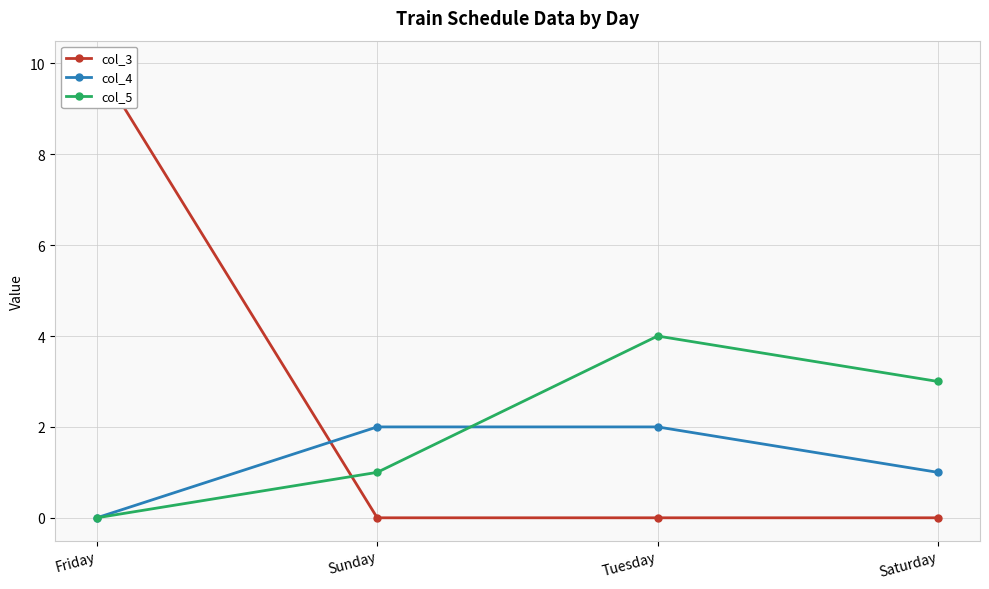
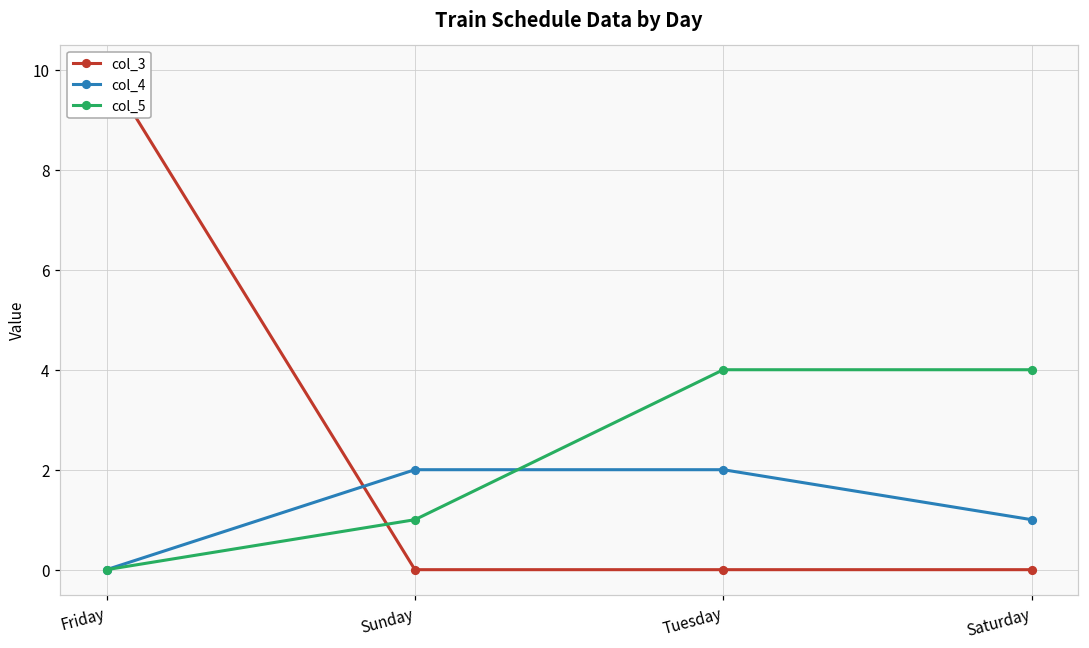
col_5, Saturday: 3 -> 4
